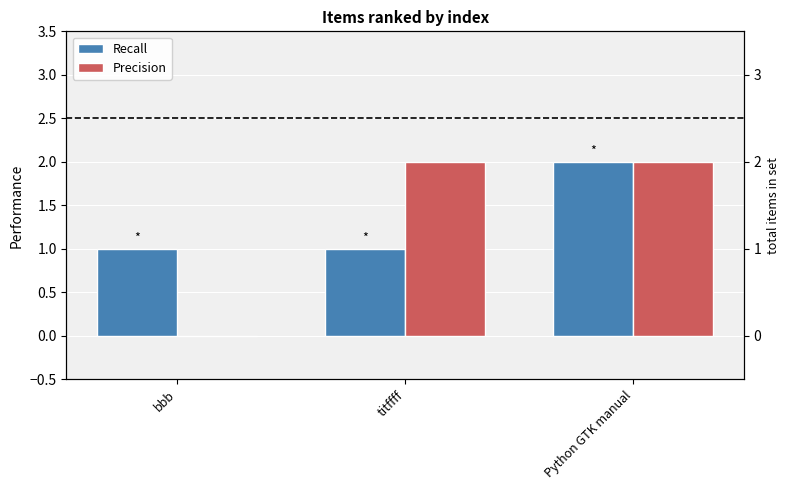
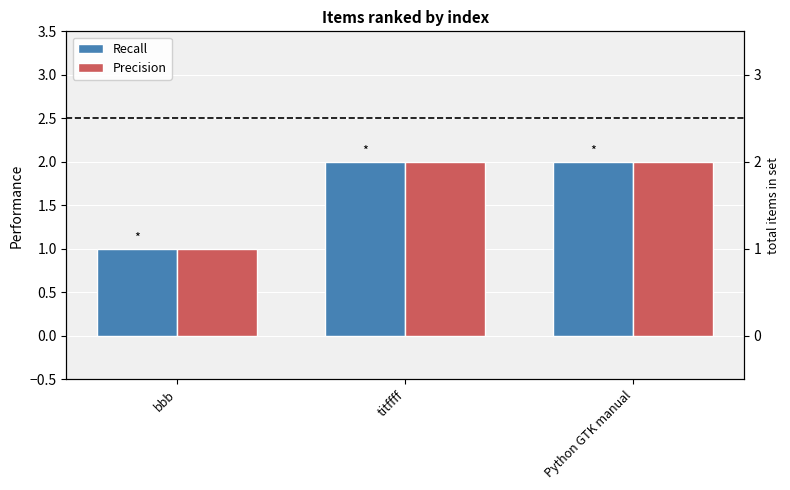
Precision, bbb: 0 -> 1
Recall, titffff: 1 -> 2
